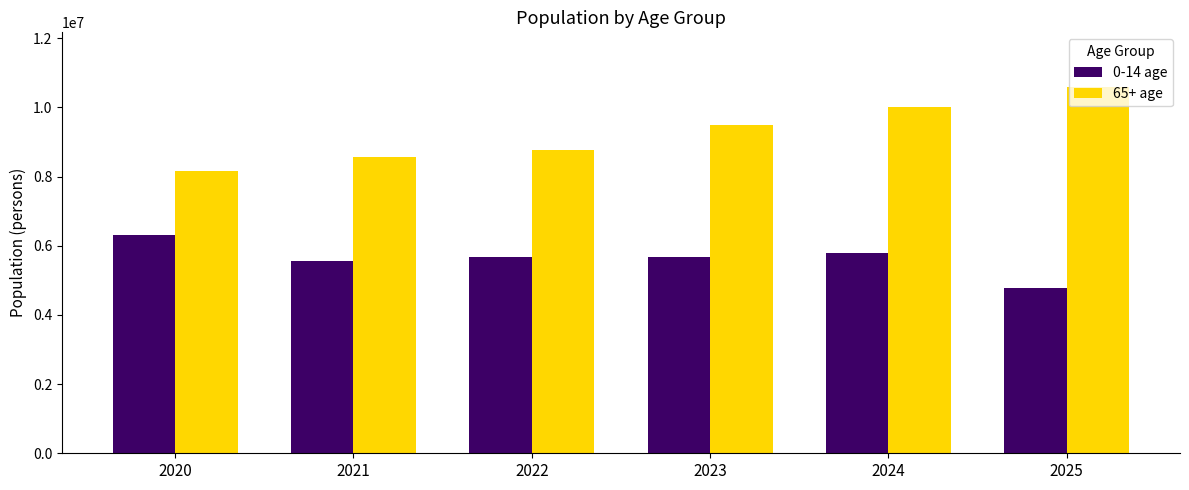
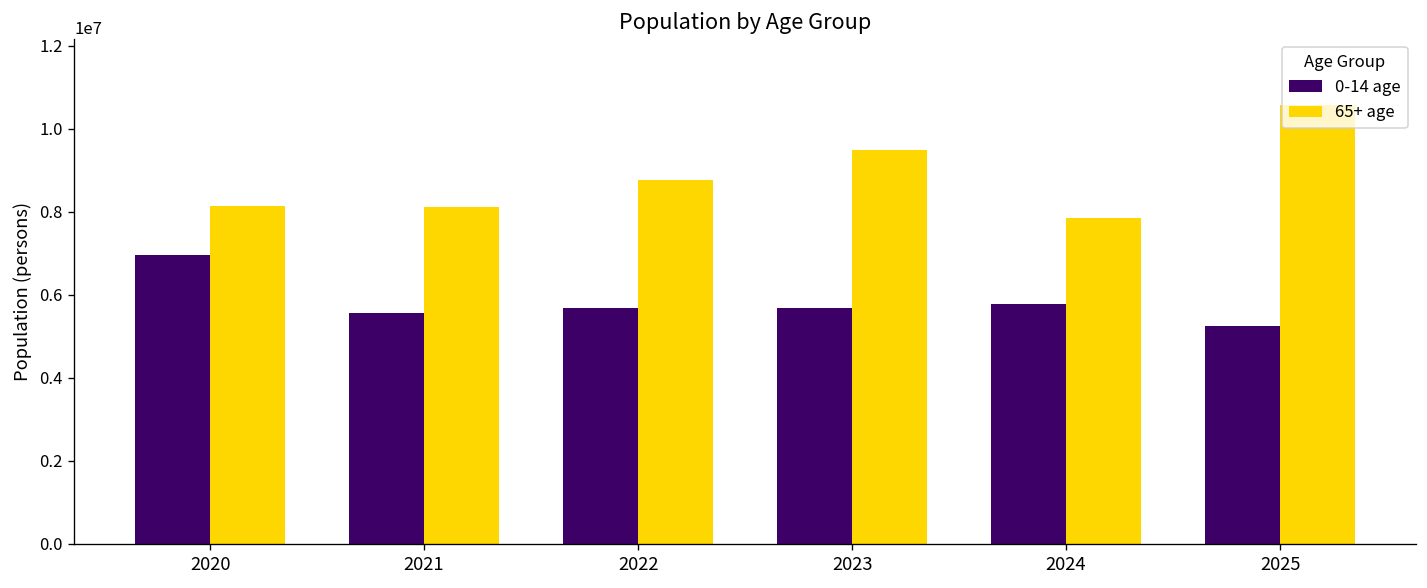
0-14 age, 2020: 6300000 -> 7000000
65+ age, 2021: 8600000 -> 8100000
65+ age, 2024: 10000000 -> 7900000
0-14 age, 2025: 4800000 -> 5300000
